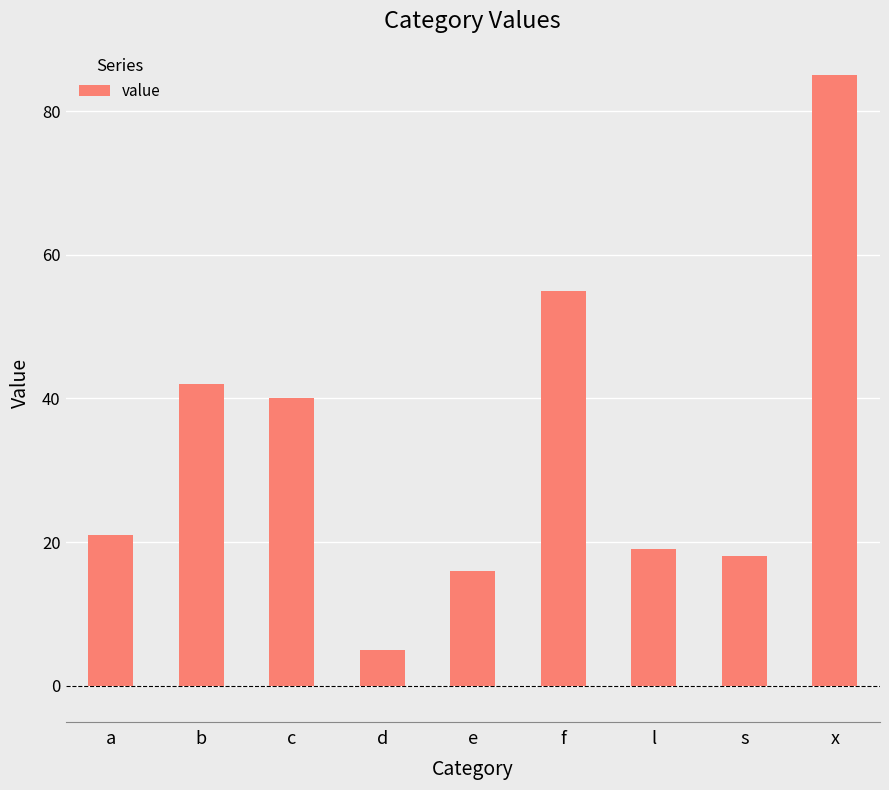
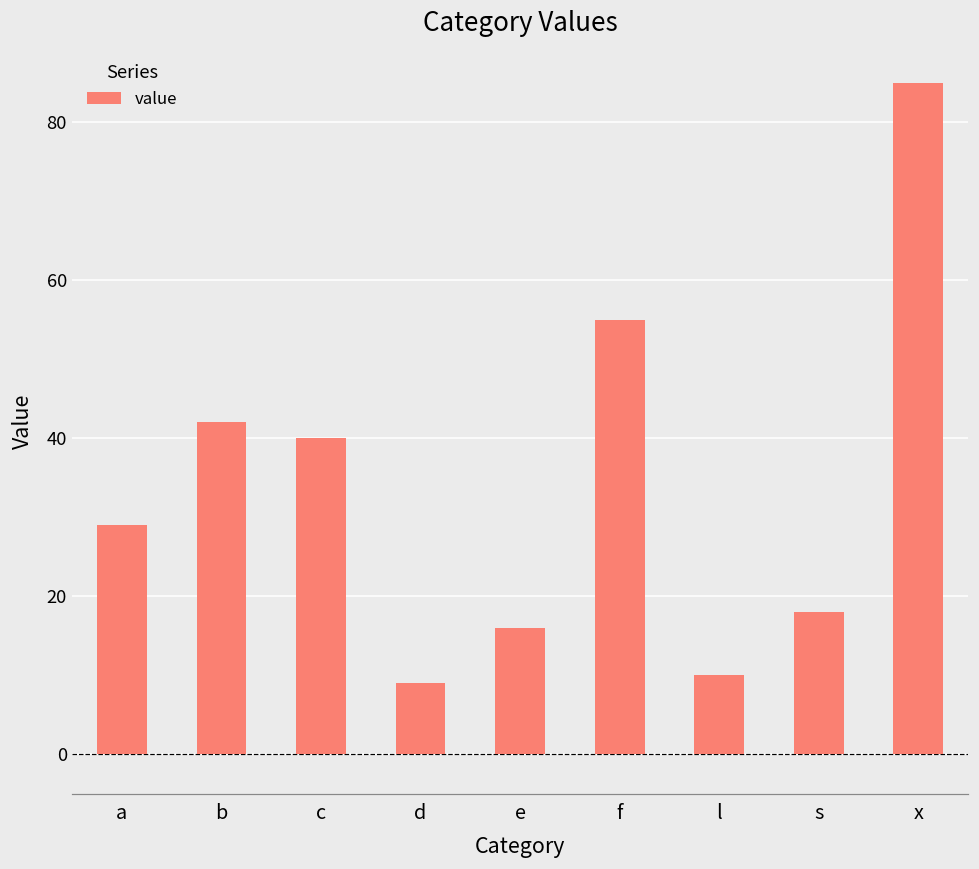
a: 21 -> 29
d: 5 -> 9
l: 19 -> 10
